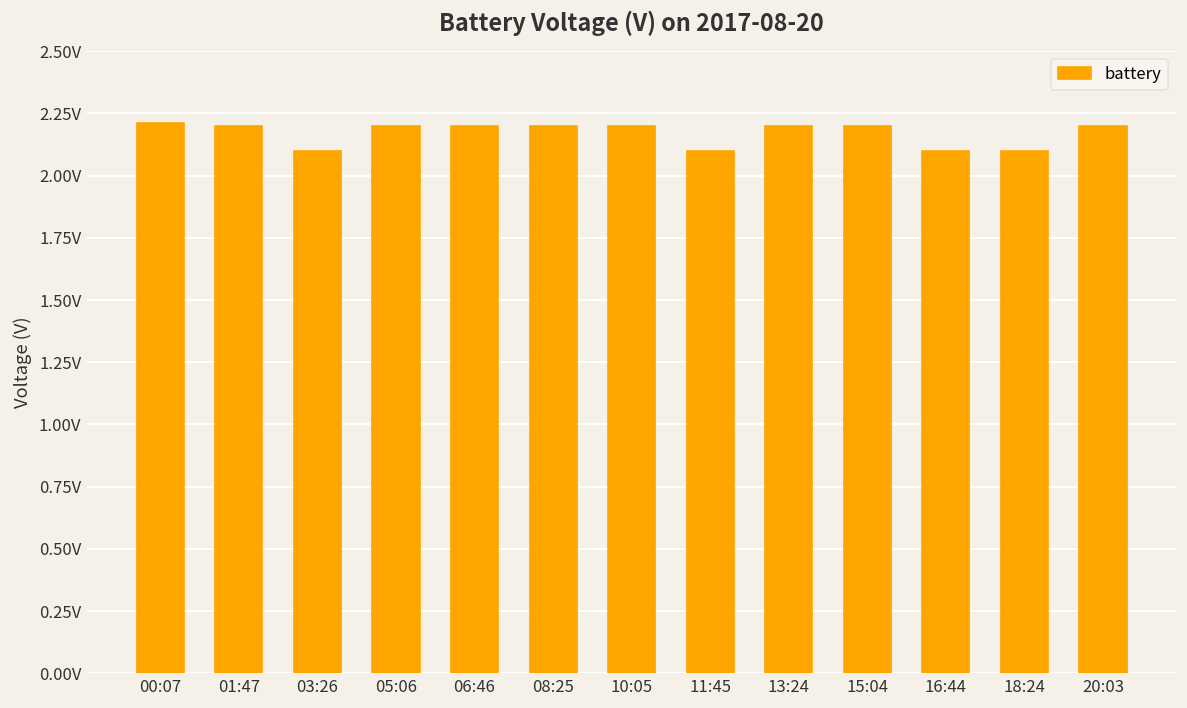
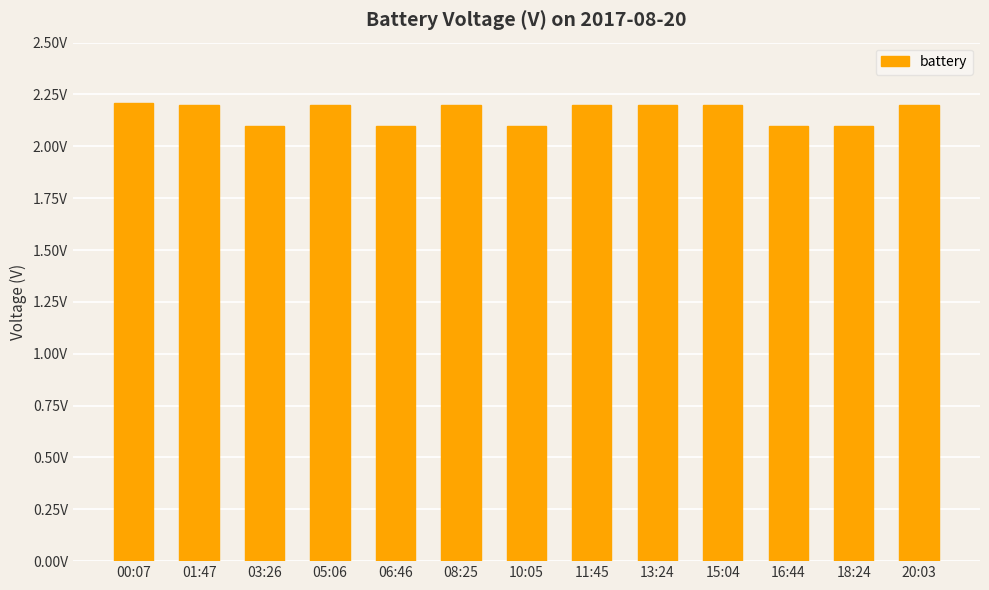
06:46: 2.2V -> 2.1V
10:05: 2.2V -> 2.1V
11:45: 2.1V -> 2.2V
